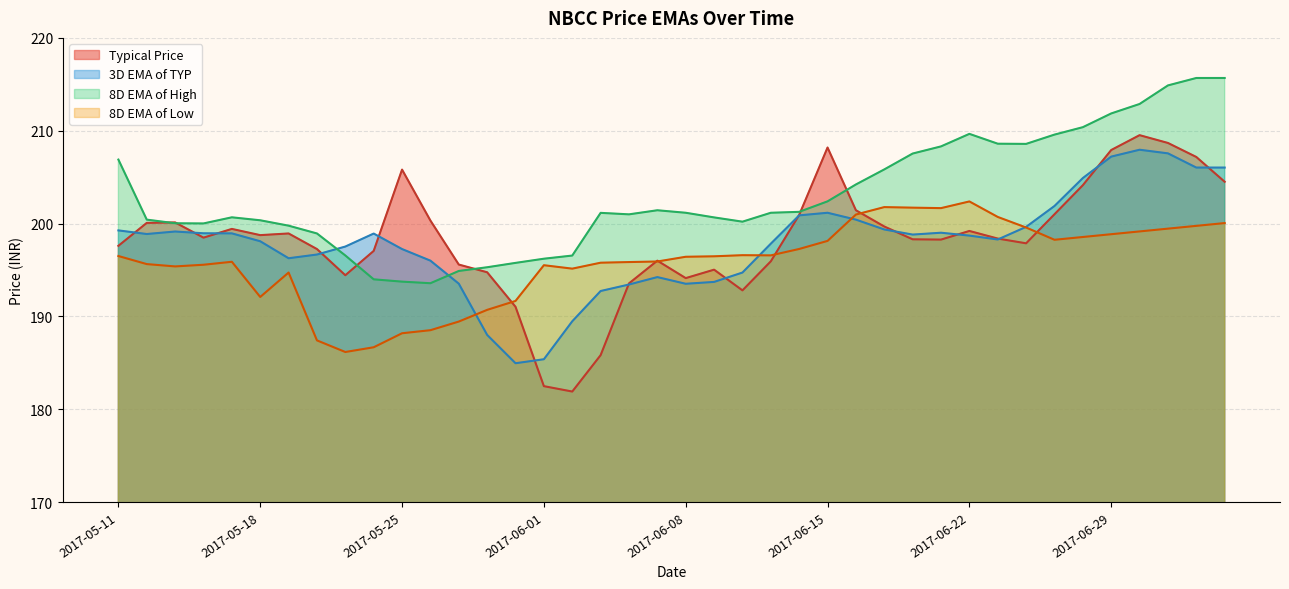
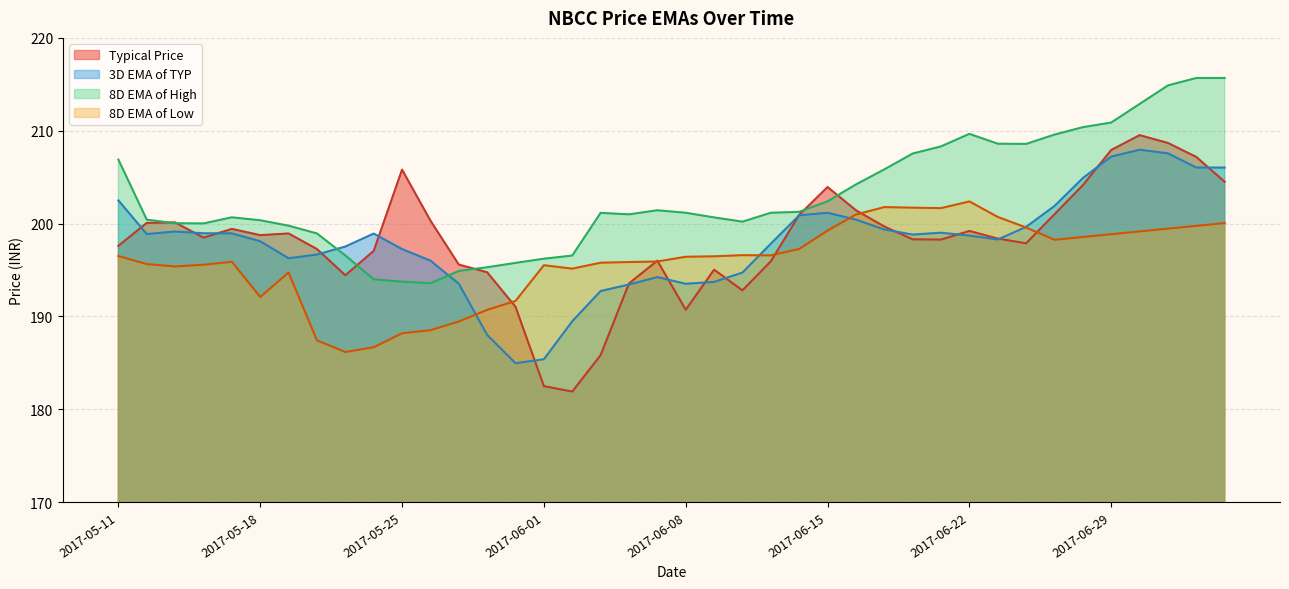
3D EMA of TYP, 2017-05-11: 199 -> 202
Typical Price, 2017-06-08: 194 -> 191
Typical Price, 2017-06-15: 208 -> 204
8D EMA of Low, 2017-06-15: 198 -> 199
8D EMA of High, 2017-06-29: 212 -> 211
